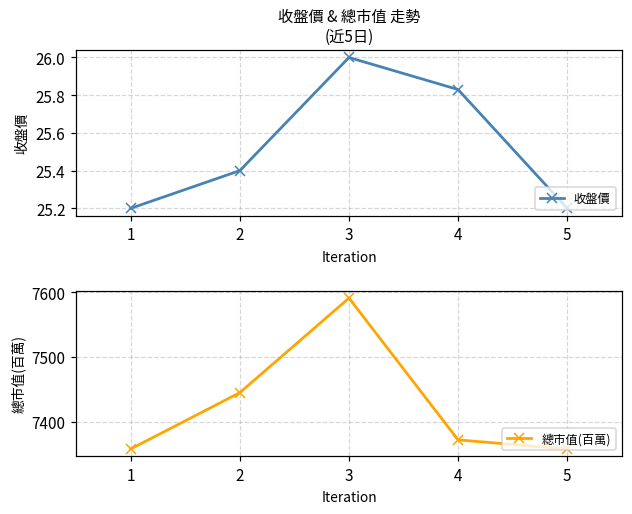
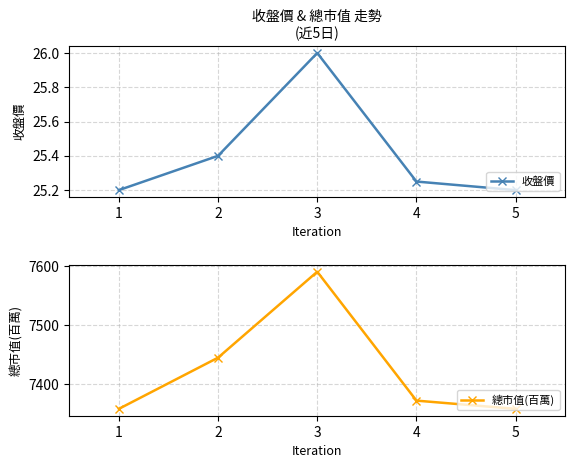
收盤價 & 總市值 走勢 (近5日), 4: 25.83 -> 25.25
